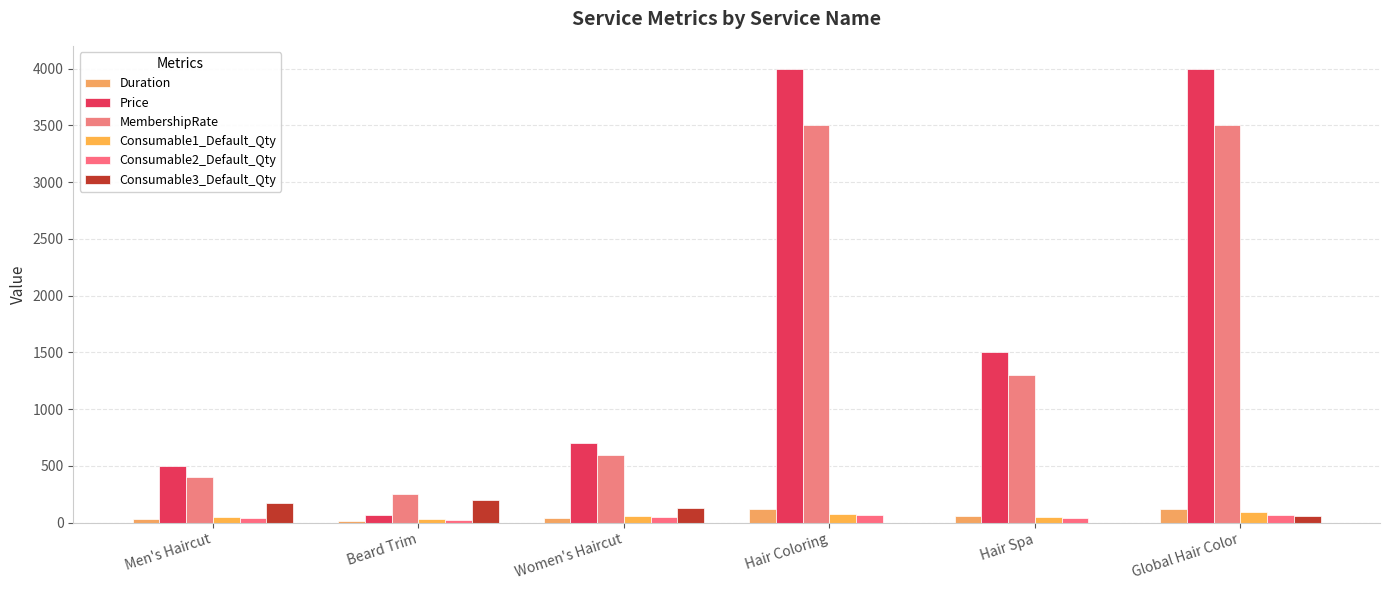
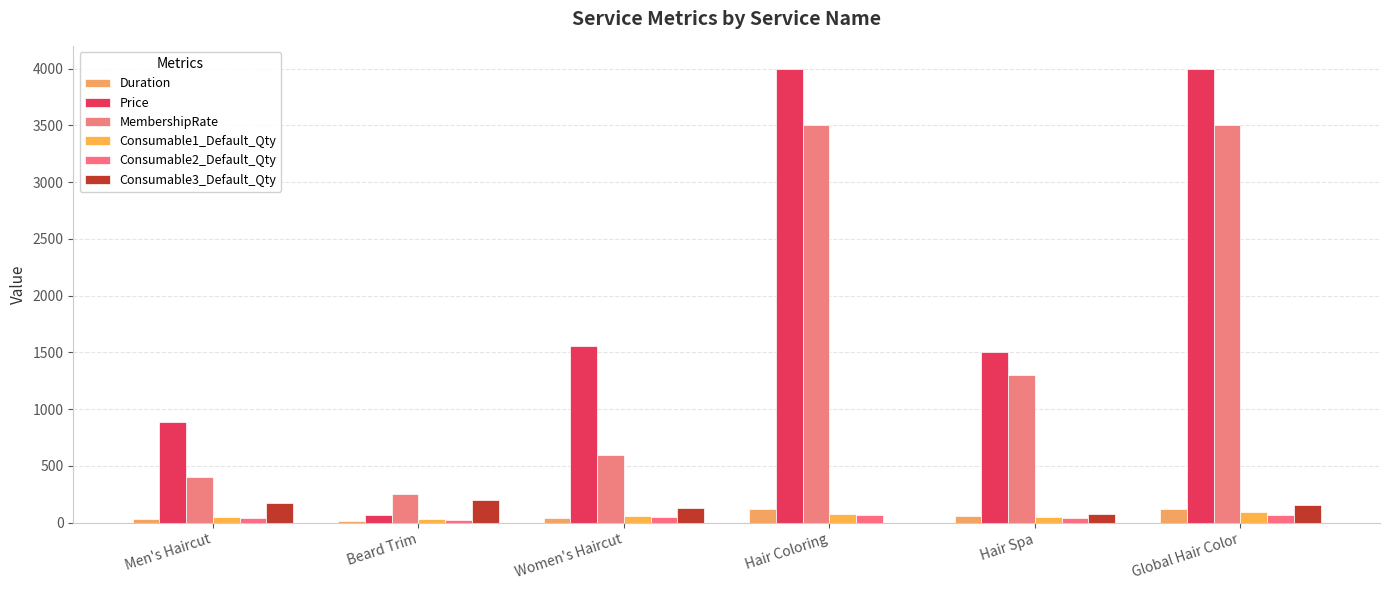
Price, Men's Haircut: 500 -> 880
Price, Women's Haircut: 700 -> 1560
Consumable3_Default_Qty, Hair Spa: 0 -> 70
Consumable3_Default_Qty, Global Hair Color: 60 -> 160
